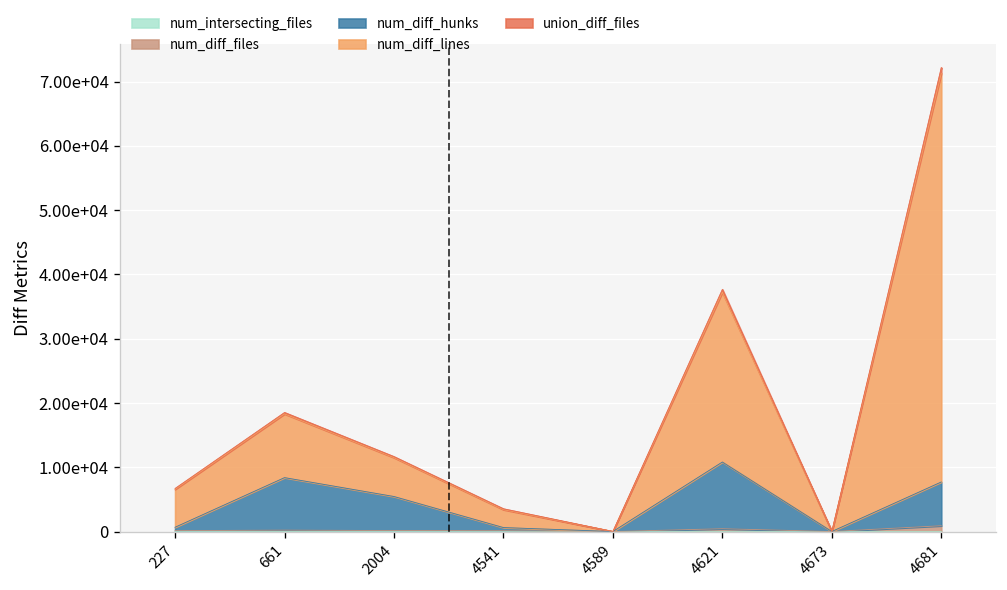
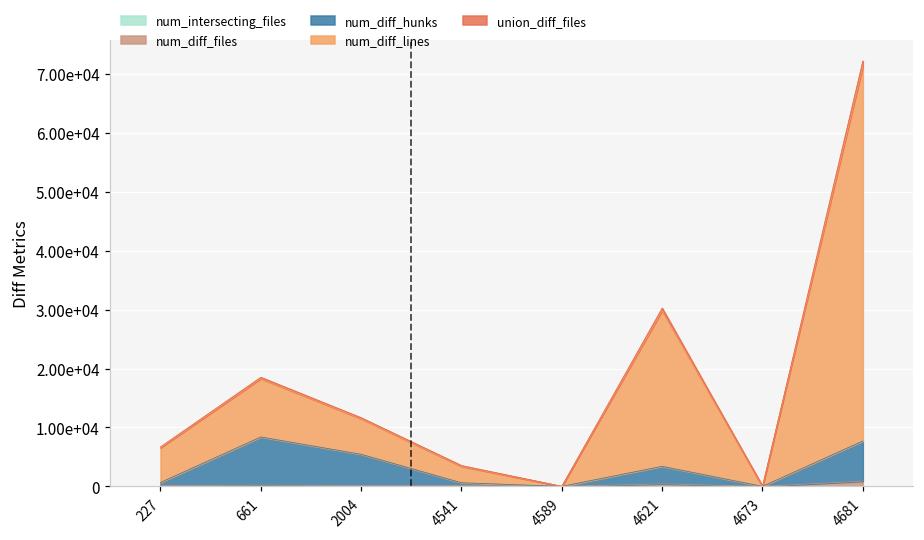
num_diff_hunks, 4621: 10000 -> 3000
